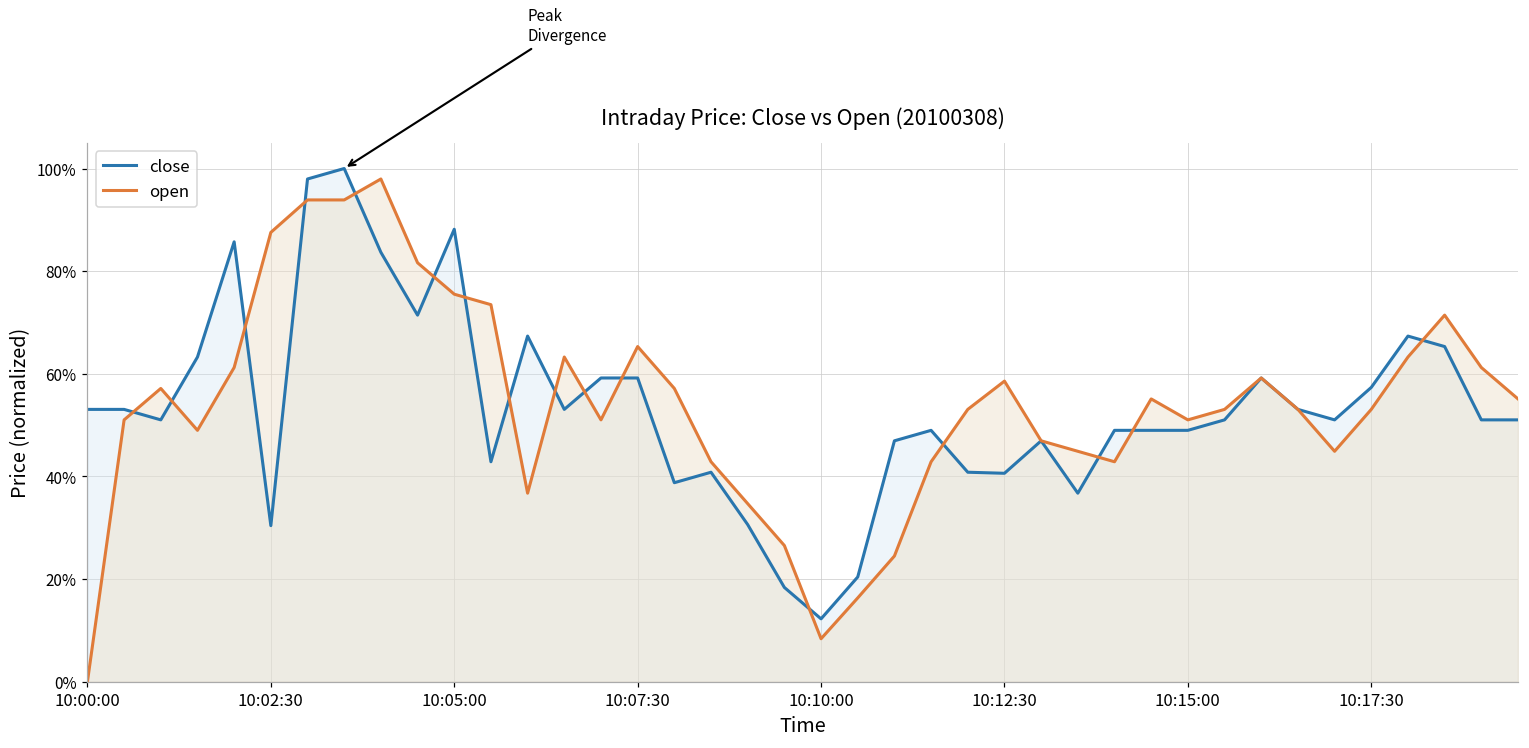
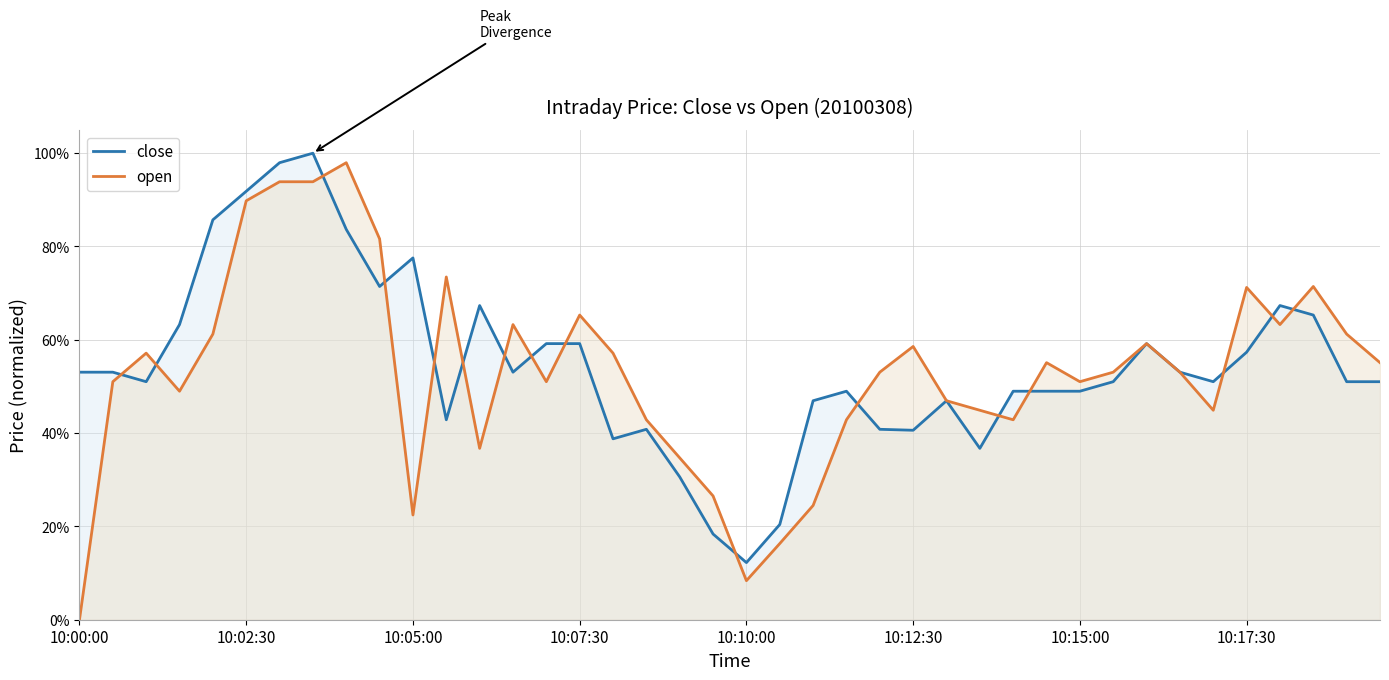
close, 10:02:30: 30% -> 92%
open, 10:02:30: 88% -> 90%
close, 10:05:00: 88% -> 78%
open, 10:05:00: 76% -> 22%
open, 10:17:30: 53% -> 71%
